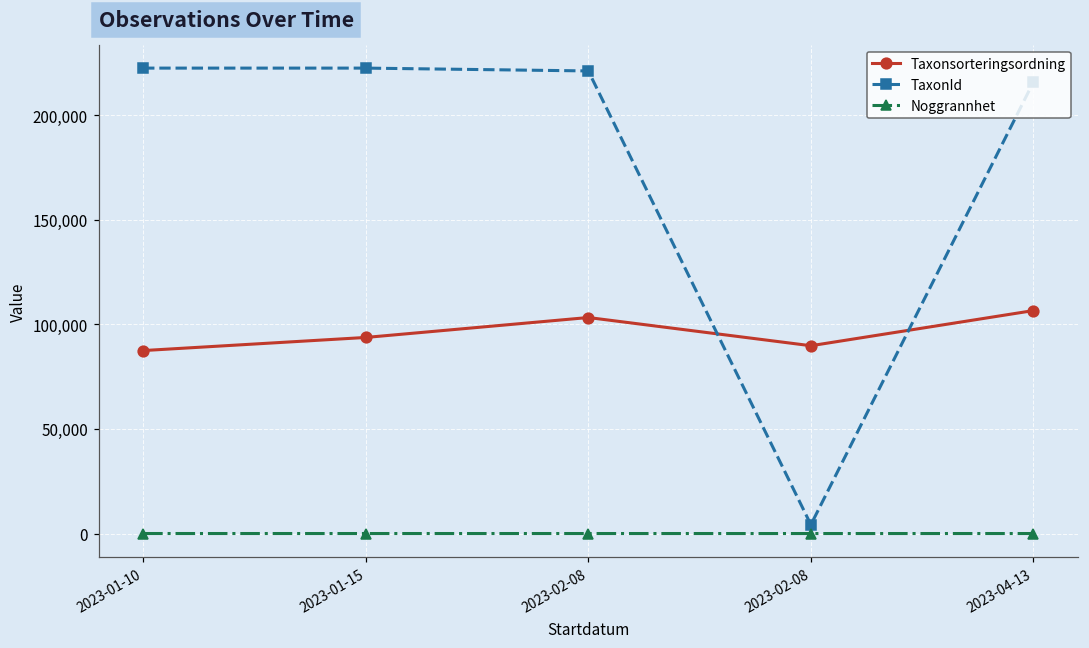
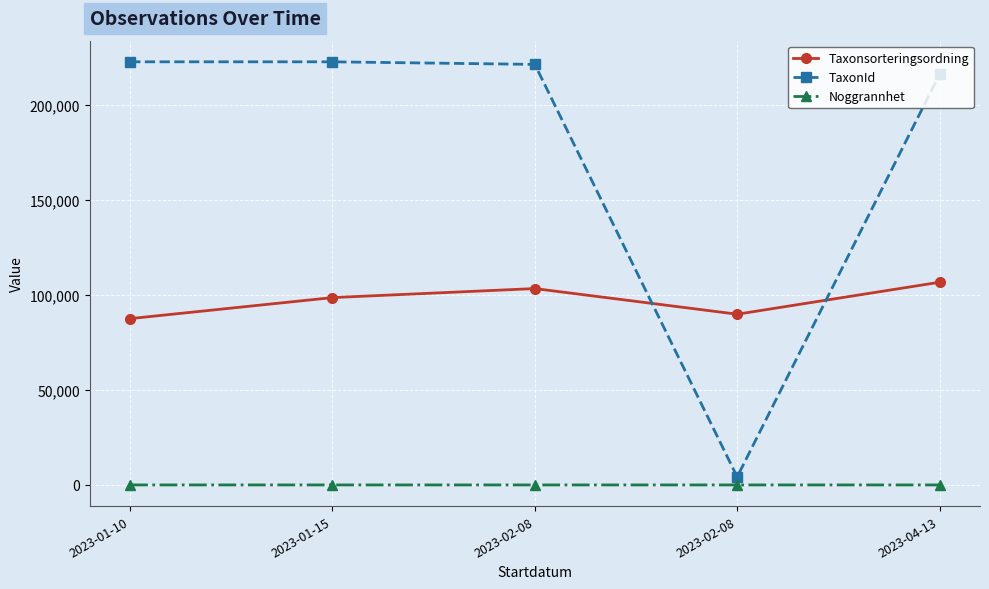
Taxonsorteringsordning, 2023-01-15: 94,000 -> 99,000
